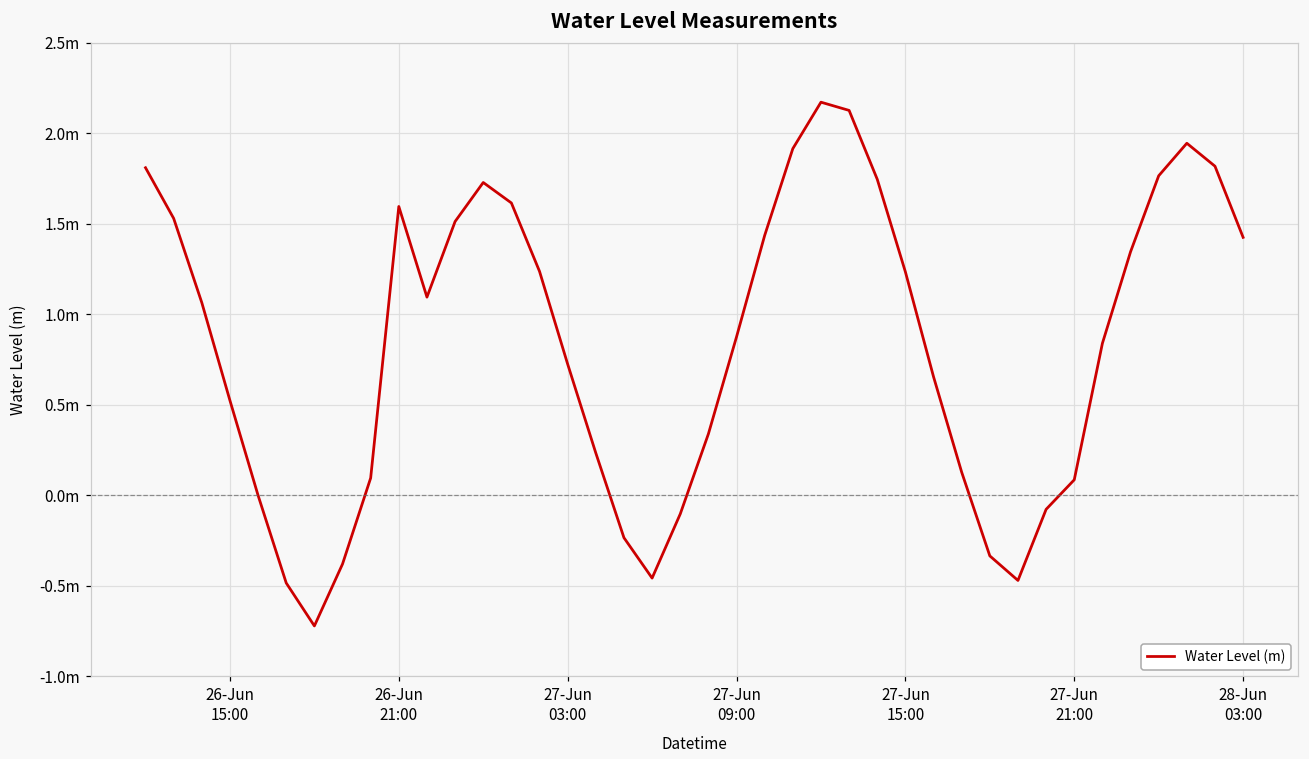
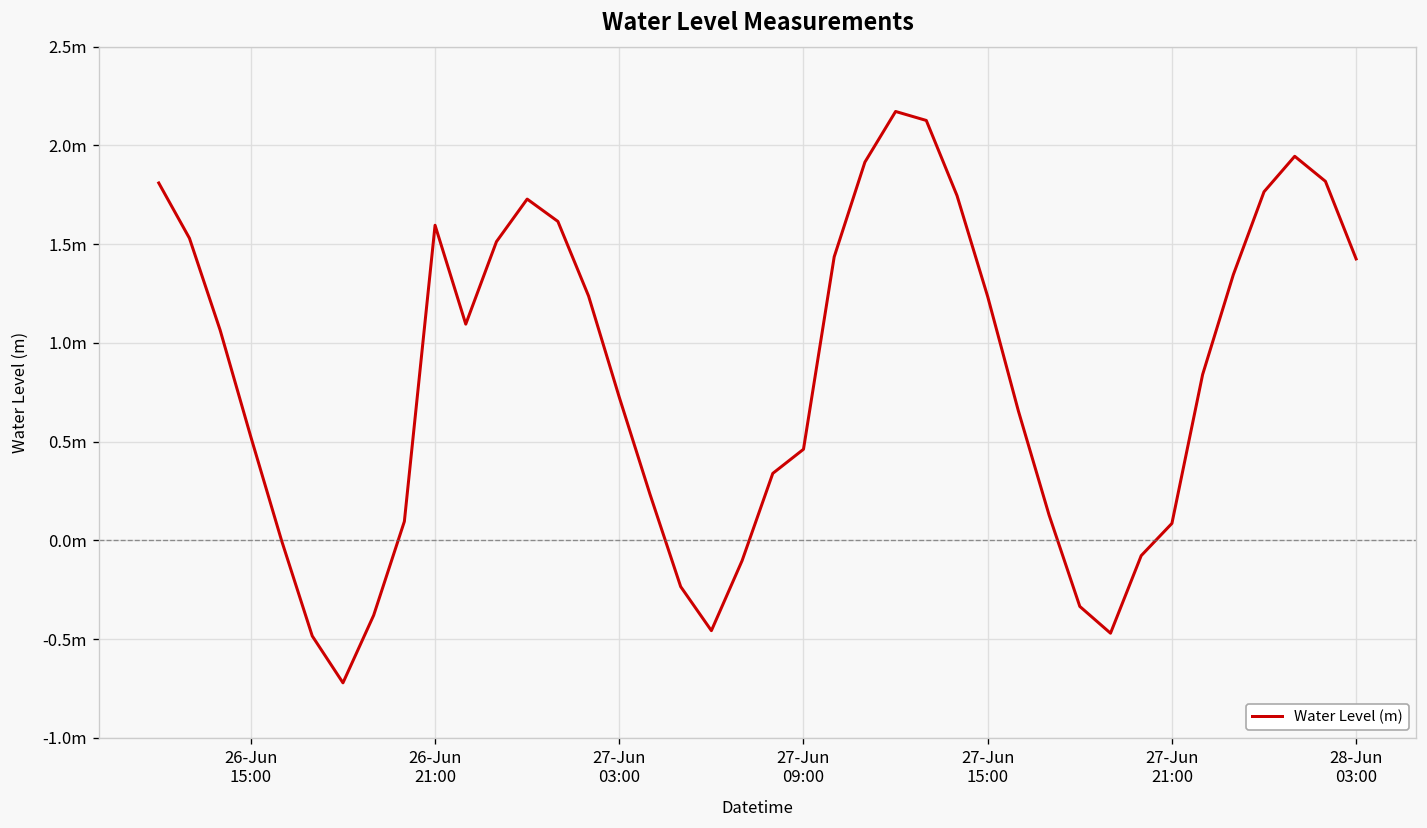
27-Jun 09:00: 0.88m -> 0.46m
